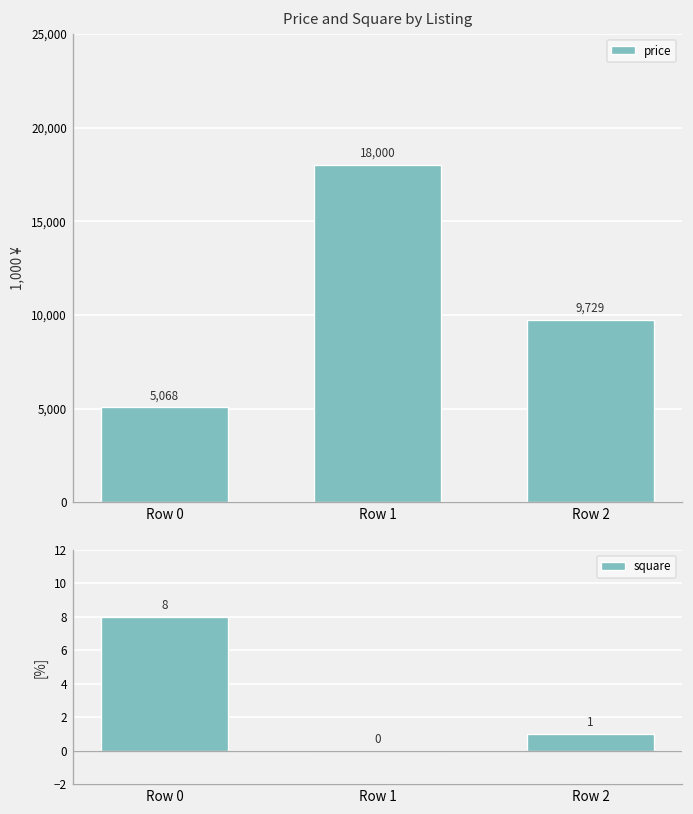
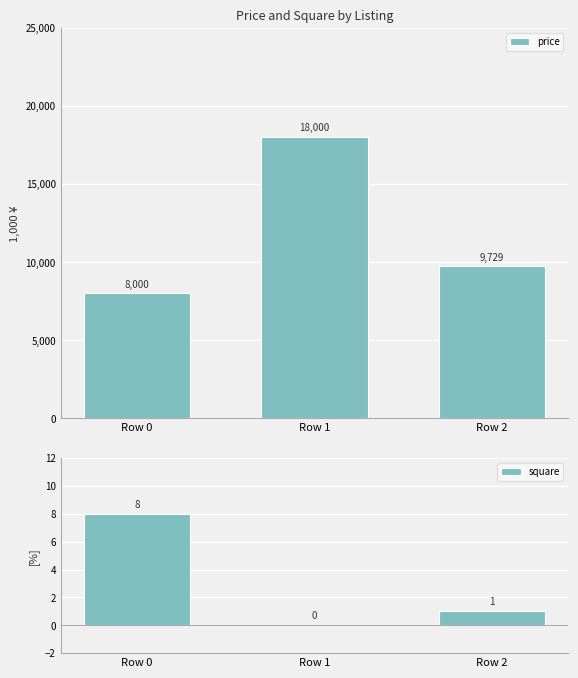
Price and Square by Listing, Row 0: 5,068 -> 8,000
